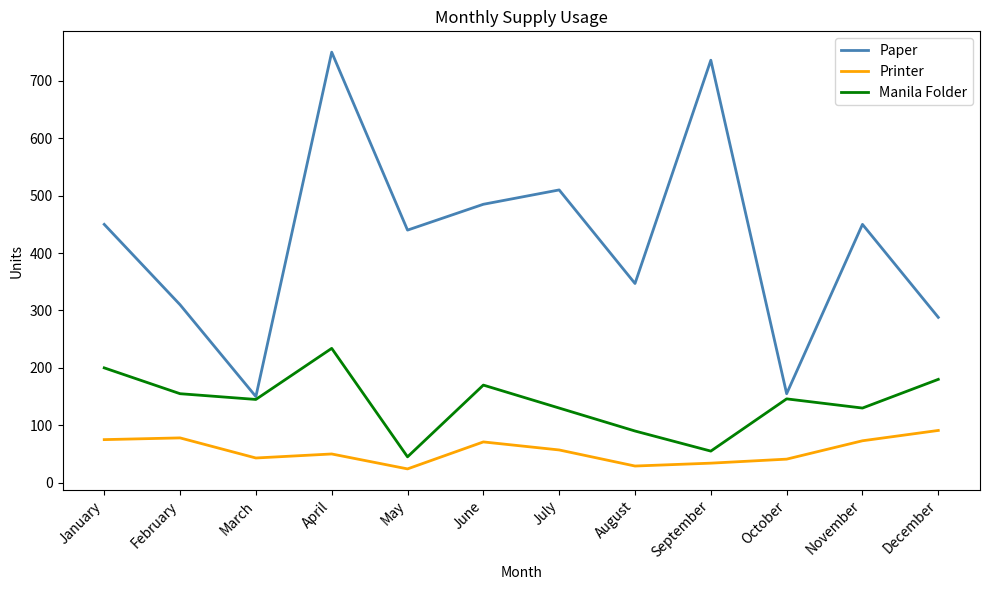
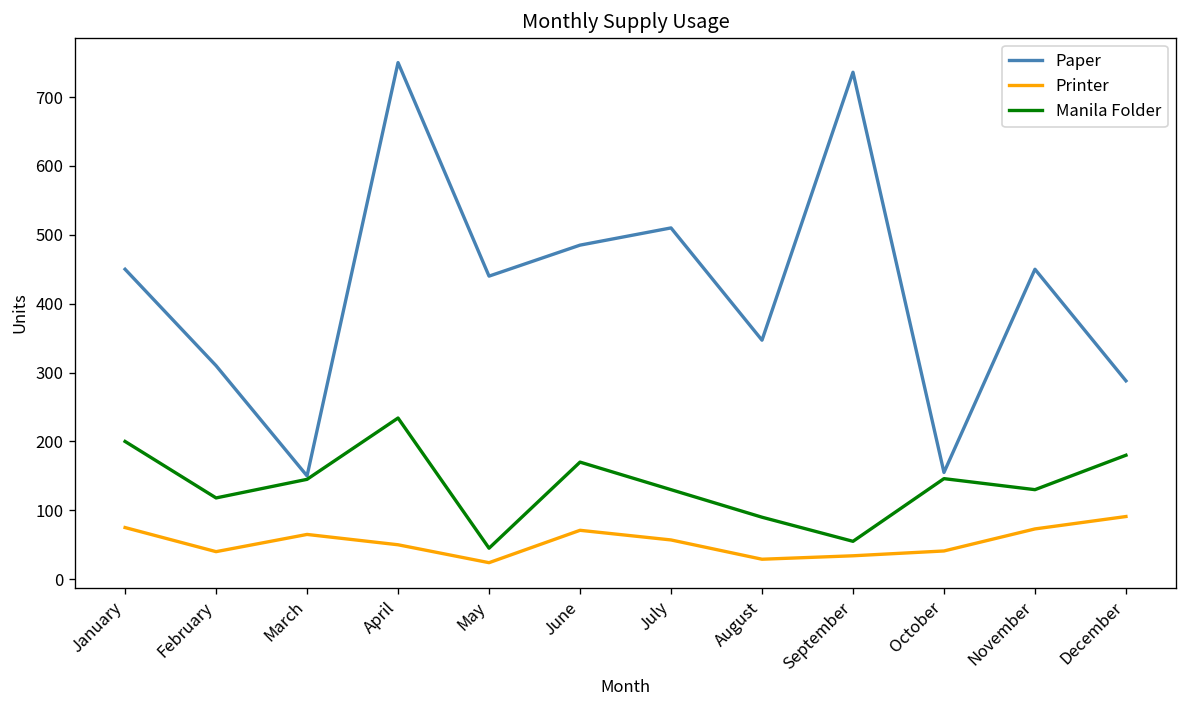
Printer, February: 80 -> 40
Manila Folder, February: 160 -> 120
Printer, March: 40 -> 70
